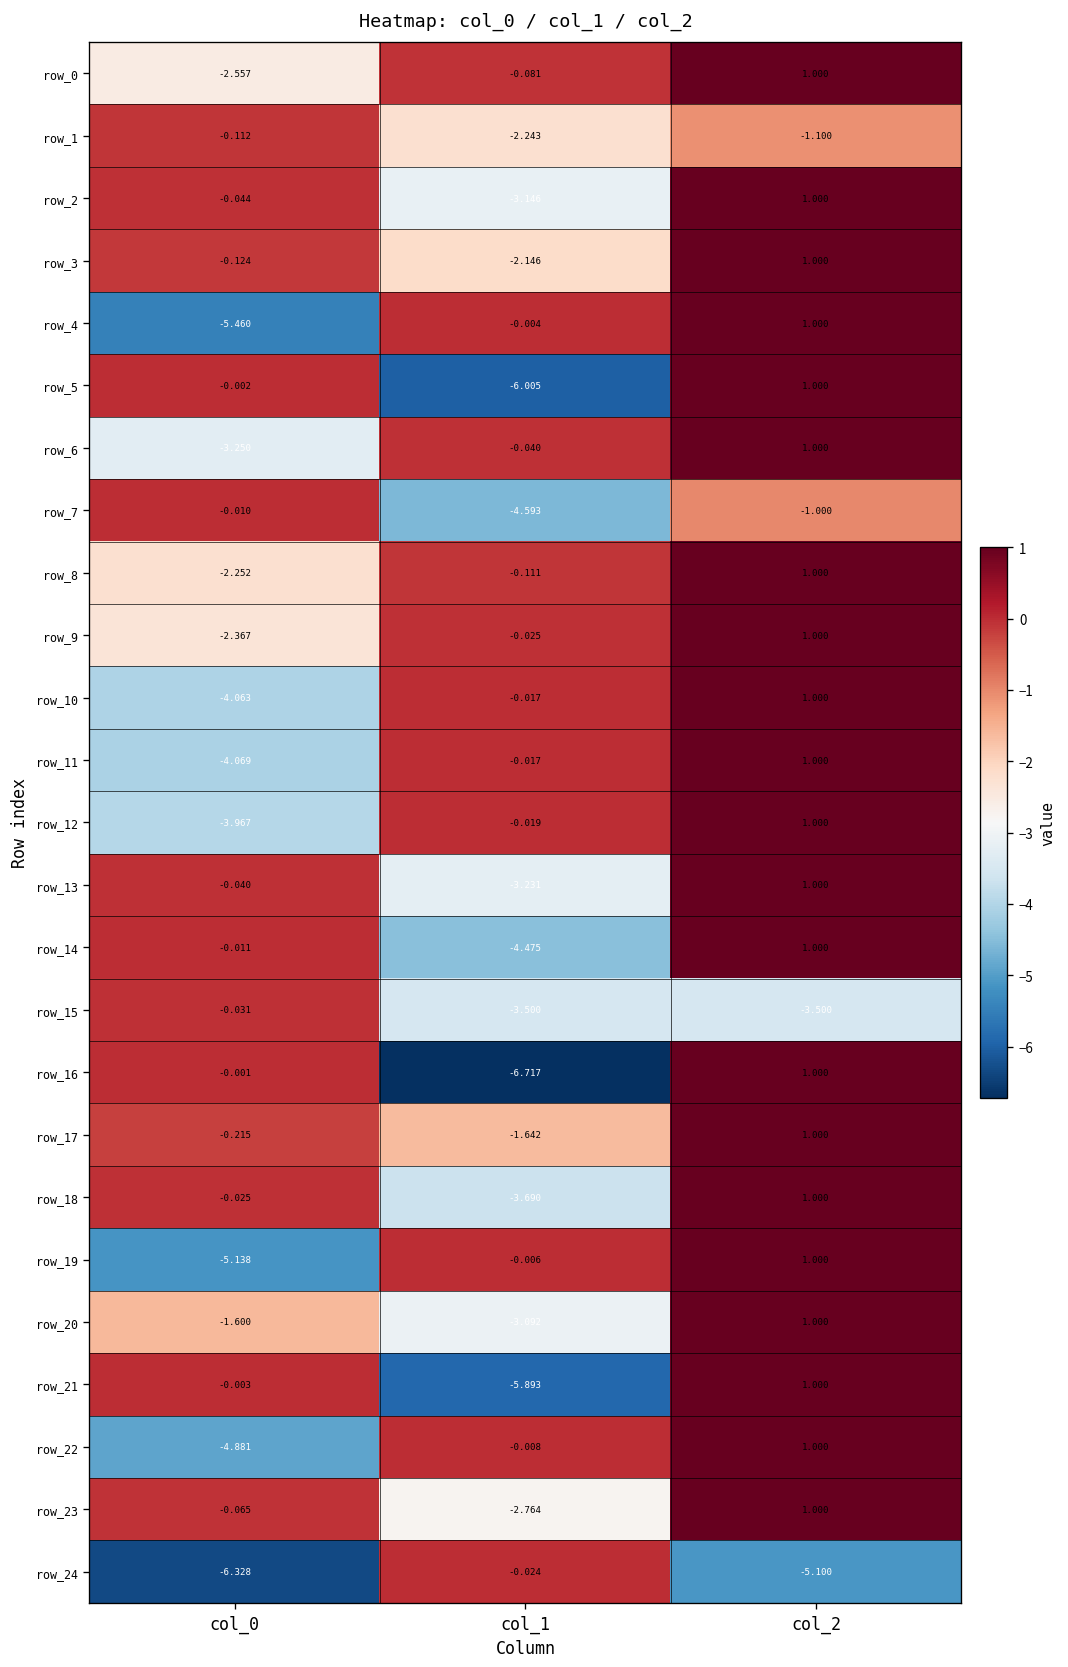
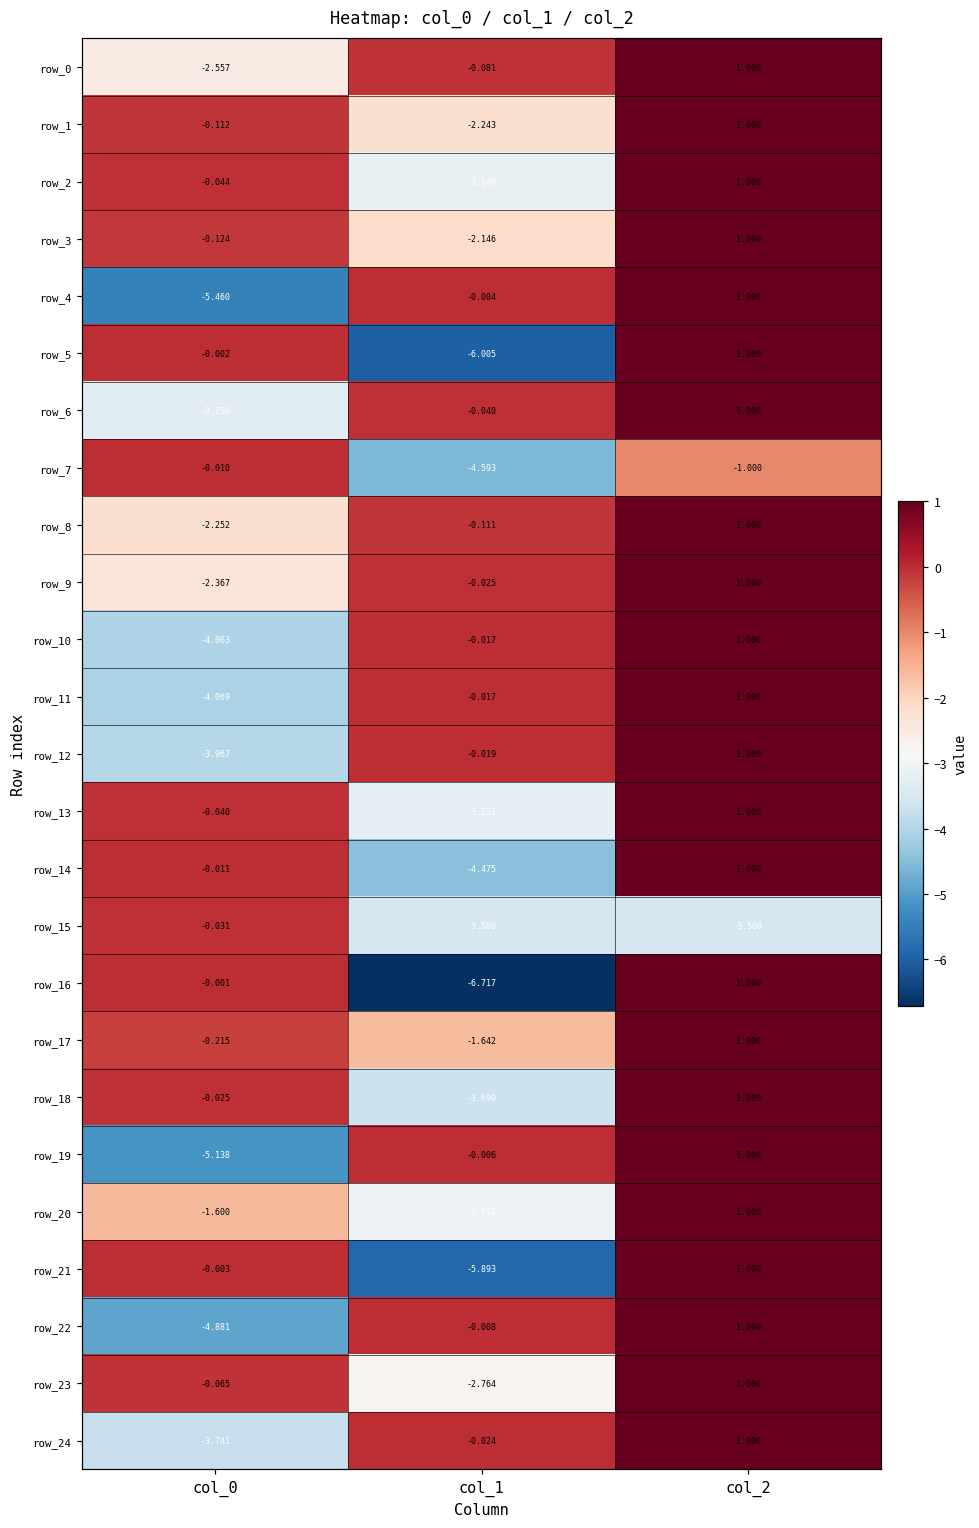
row_1, col_2: -1.100 -> 1.000
row_24, col_0: -6.328 -> -3.741
row_24, col_2: -5.100 -> 1.000
